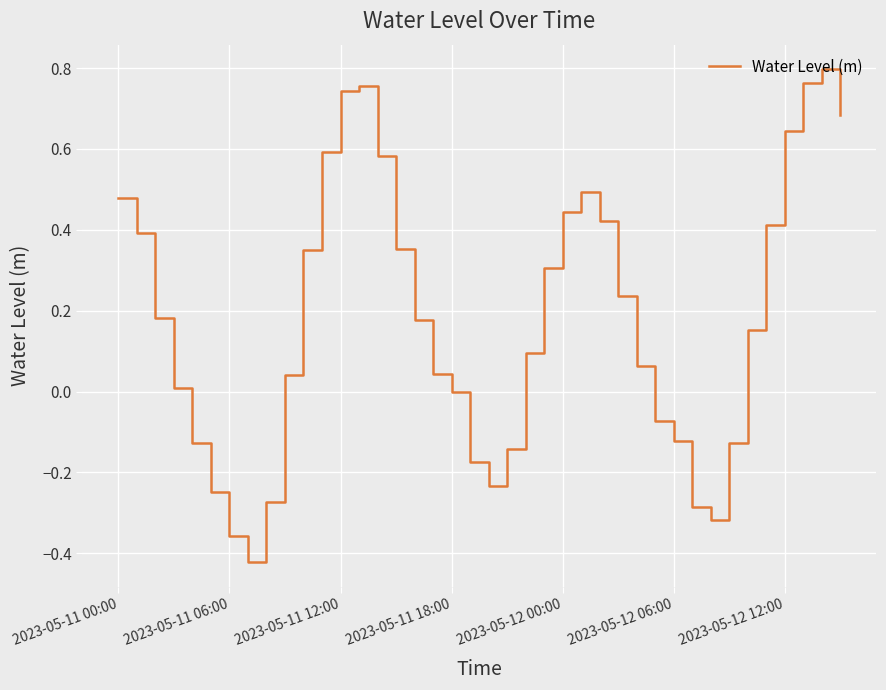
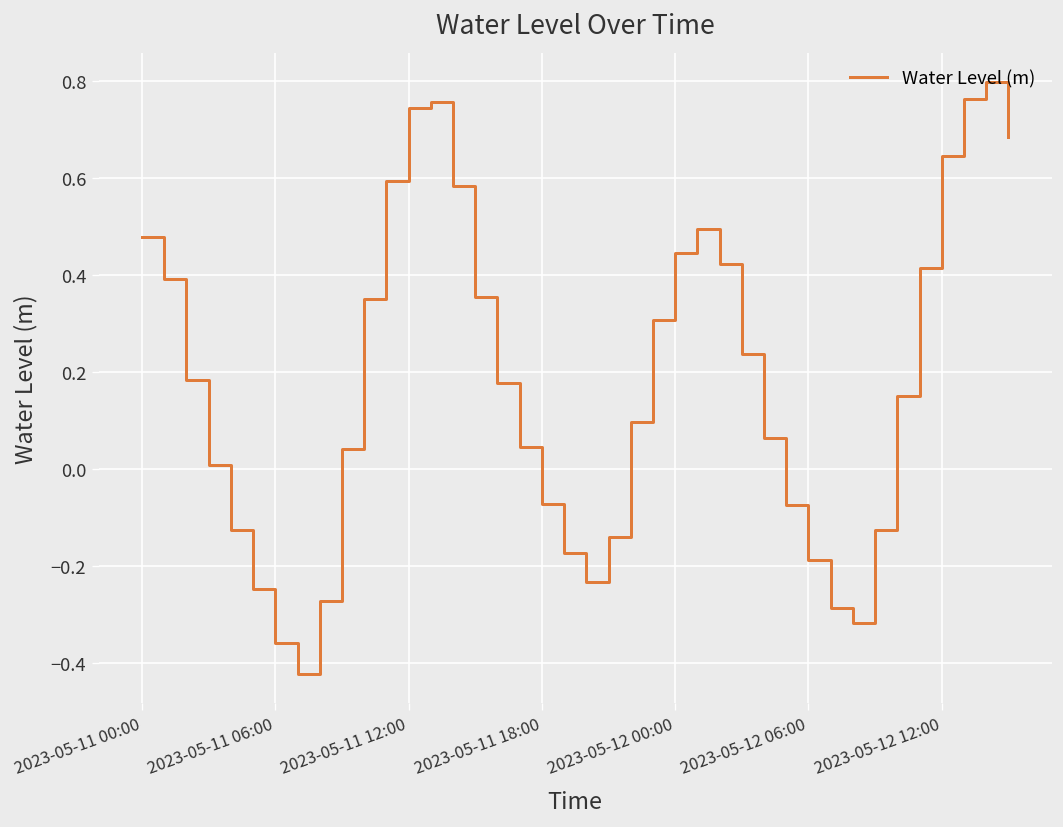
2023-05-11 18:00: 0.00 -> -0.07
2023-05-12 06:00: -0.12 -> -0.19
